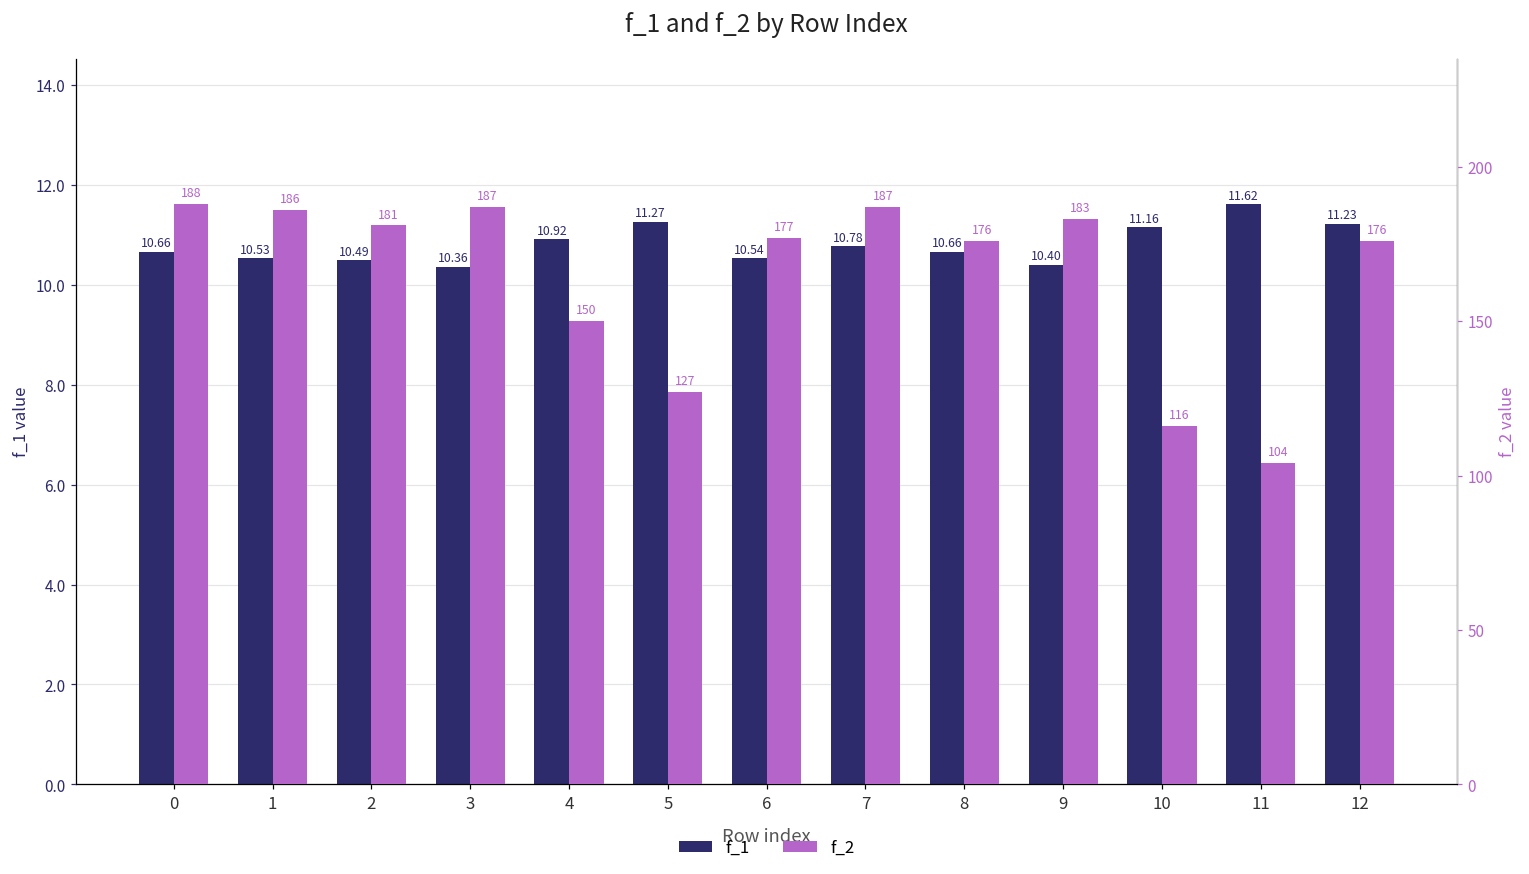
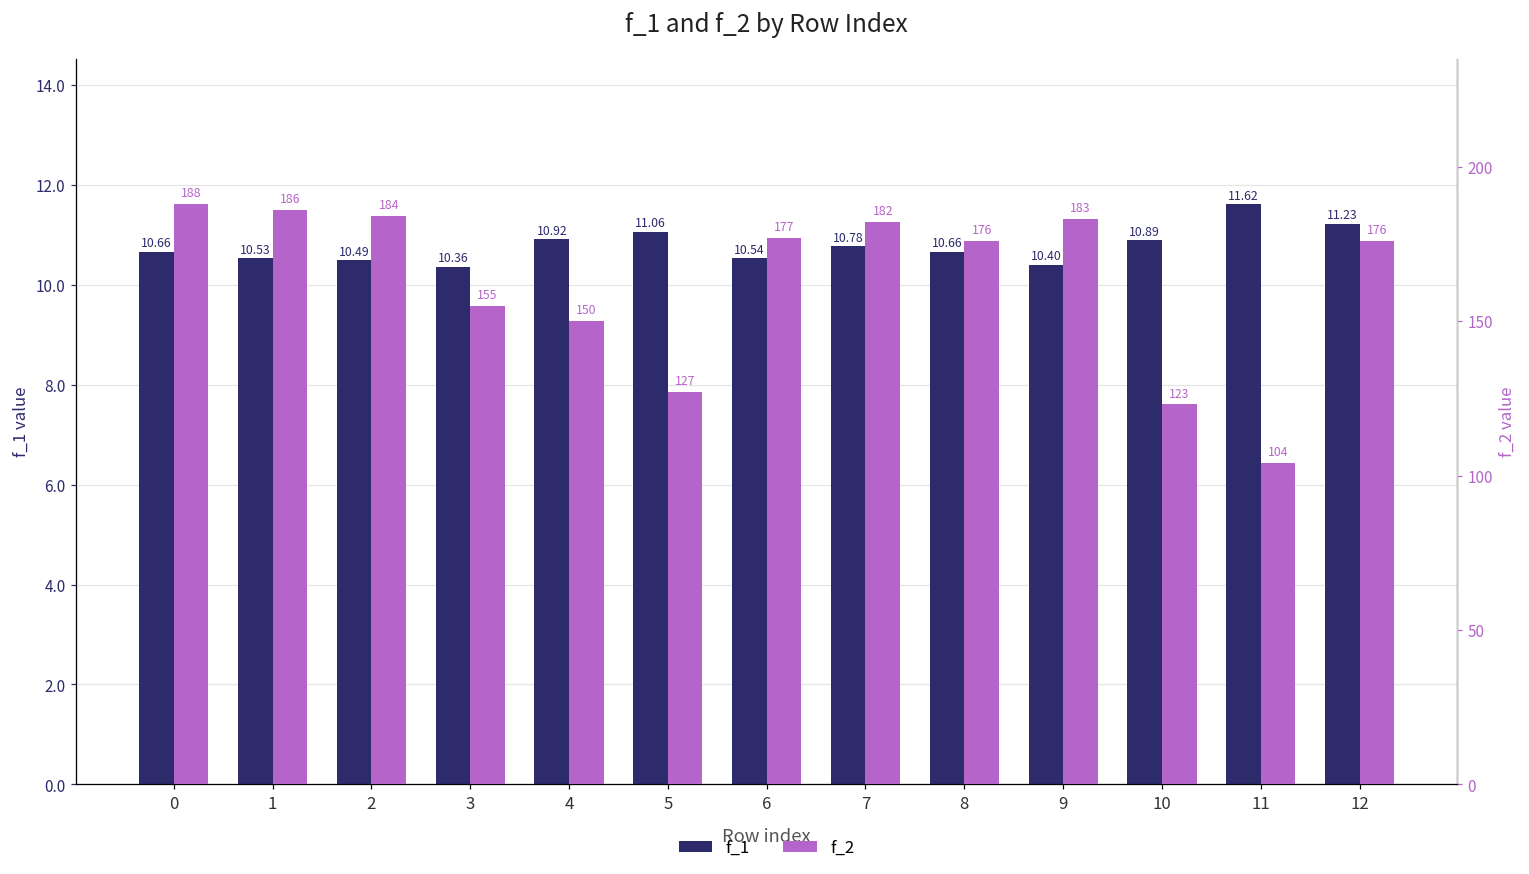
f_1, 5: 11.27 -> 11.06
f_1, 10: 11.16 -> 10.89
f_2, 2: 181 -> 184
f_2, 3: 187 -> 155
f_2, 7: 187 -> 182
f_2, 10: 116 -> 123
